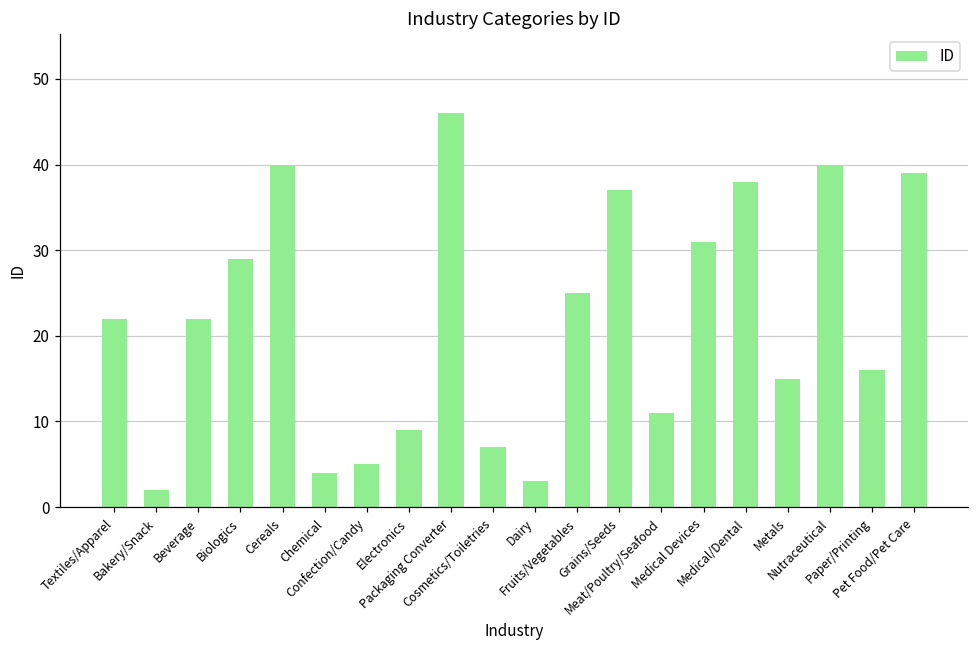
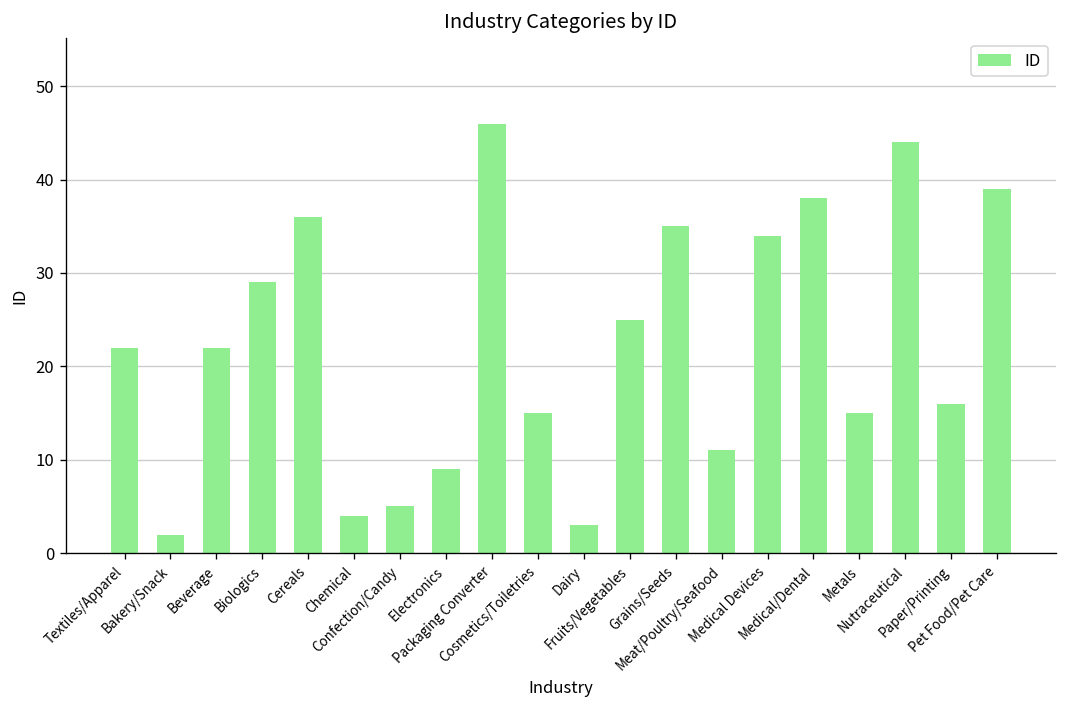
Cereals: 40 -> 36
Cosmetics/Toiletries: 7 -> 15
Grains/Seeds: 37 -> 35
Medical Devices: 31 -> 34
Nutraceutical: 40 -> 44
